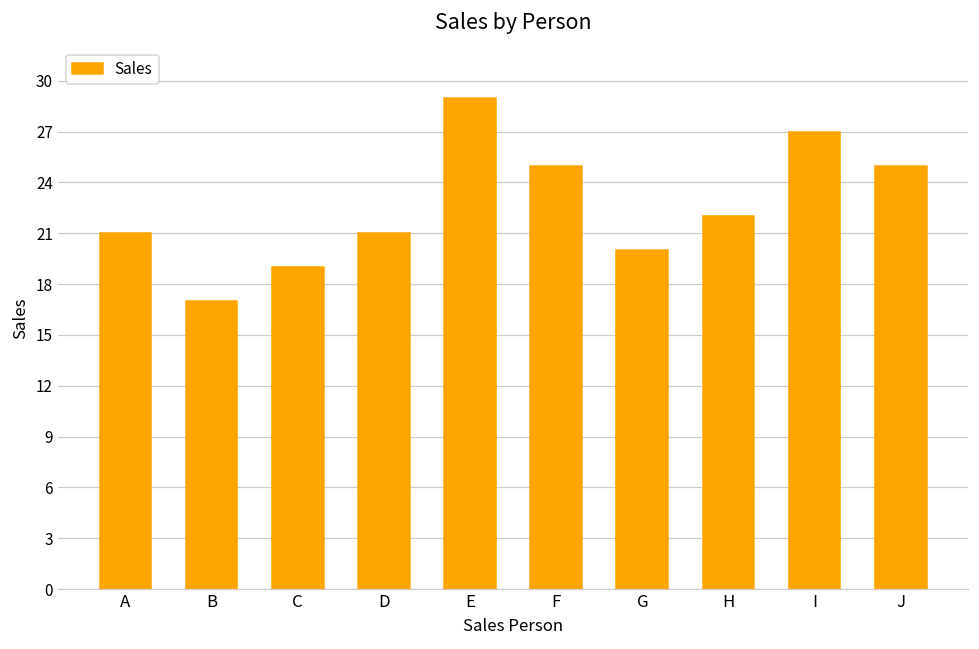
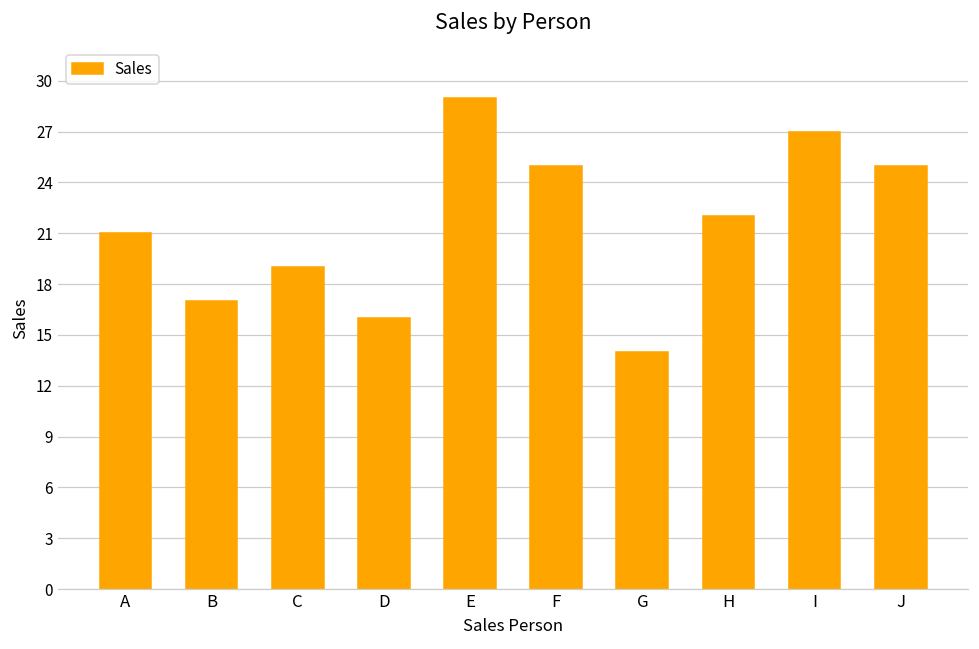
D: 21 -> 16
G: 20 -> 14
